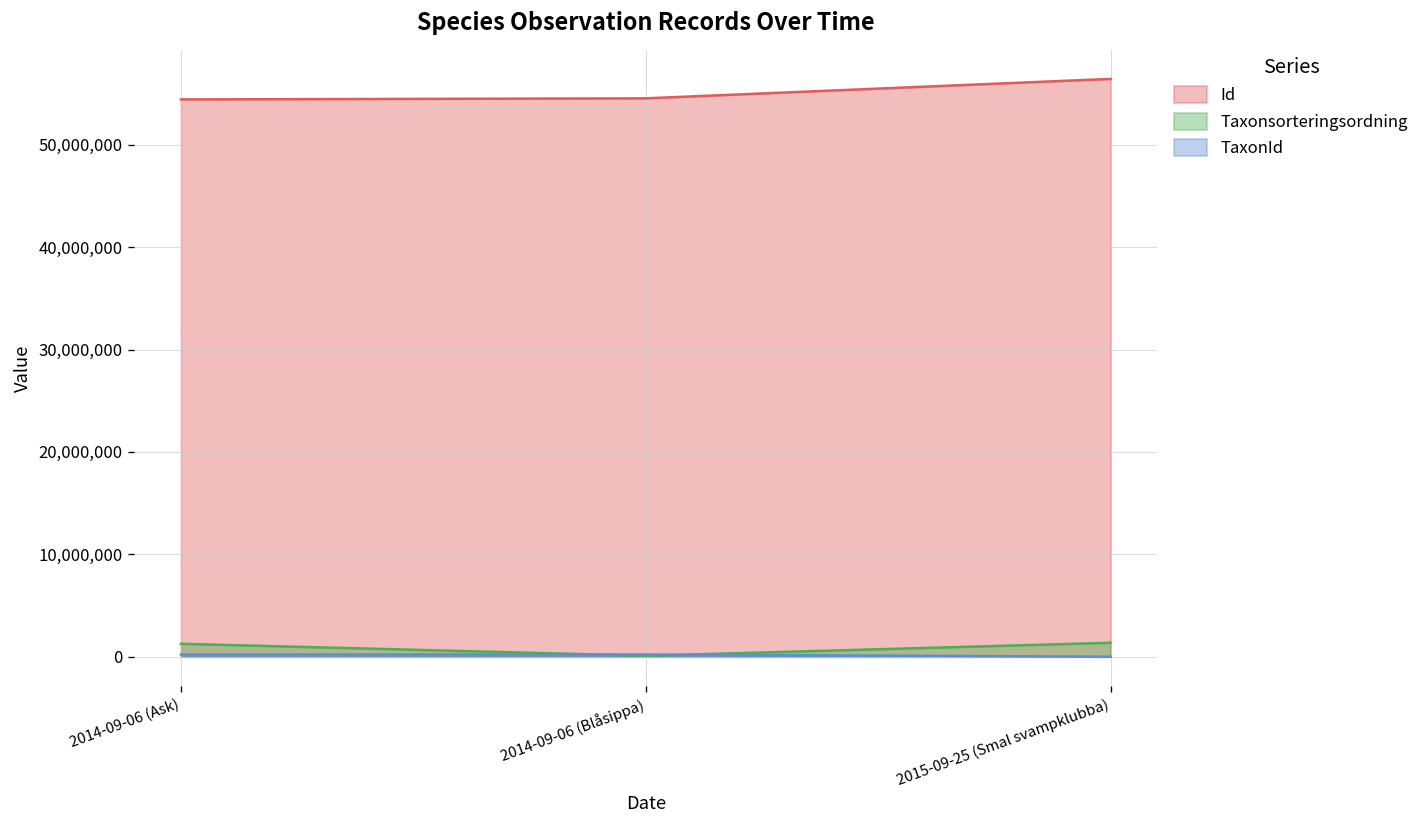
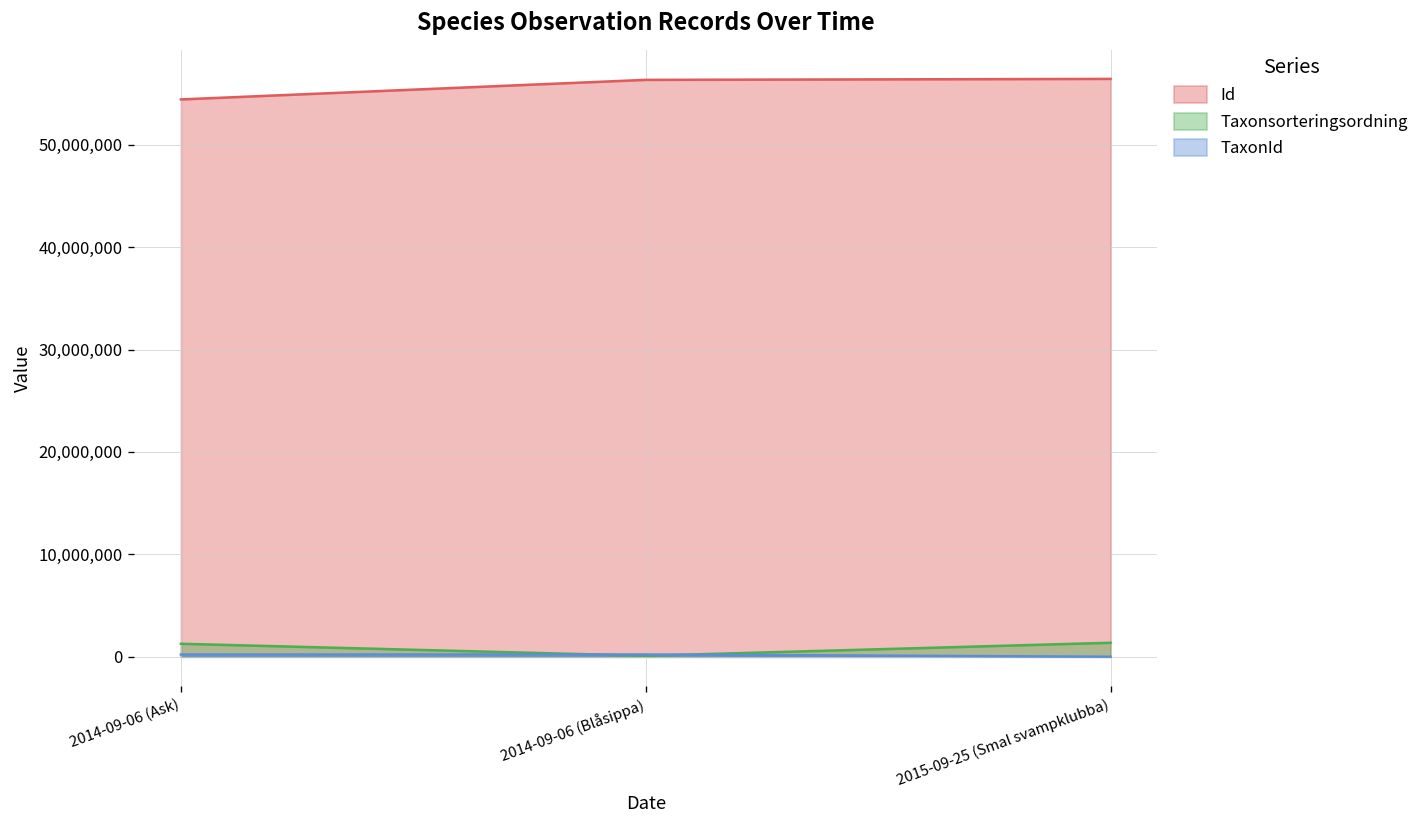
Id, 2014-09-06 (Blåsippa): 55,000,000 -> 56,000,000
